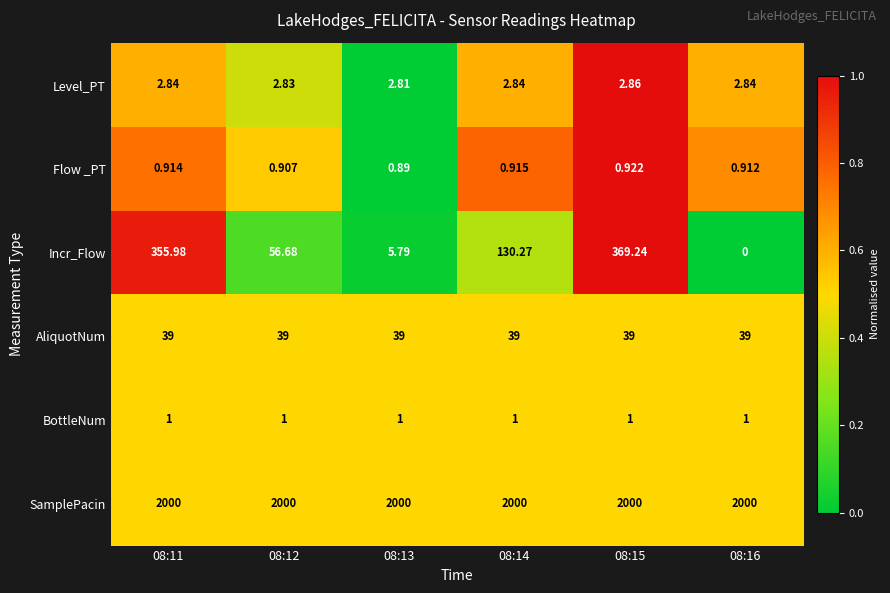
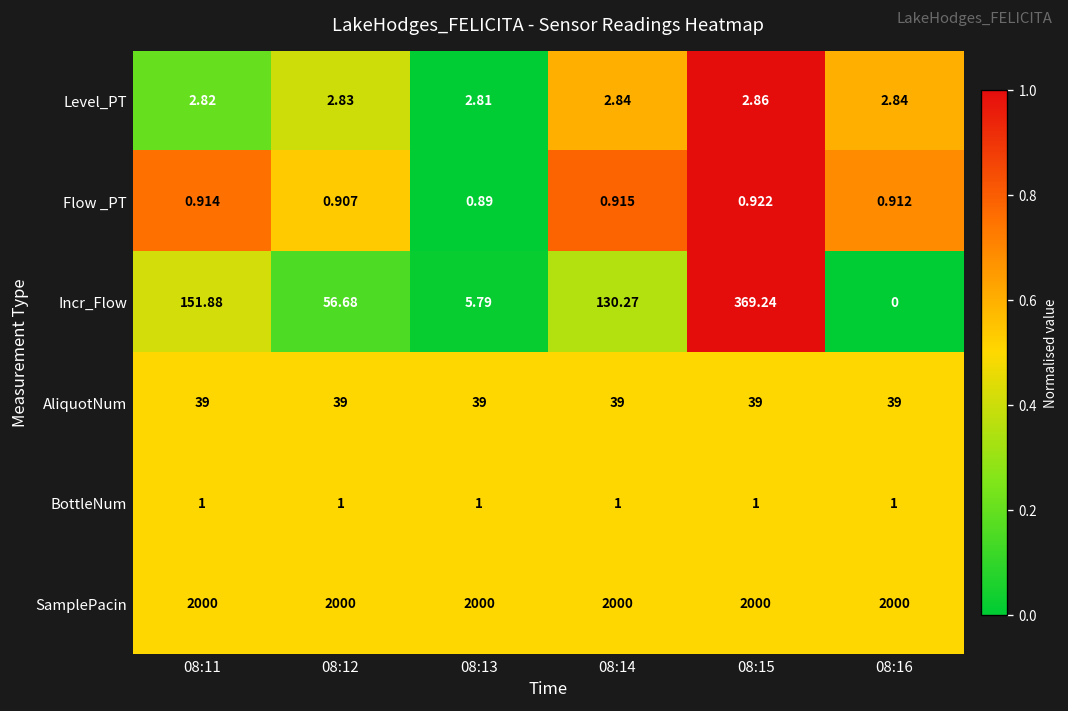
Level_PT, 08:11: 2.84 -> 2.82
Incr_Flow, 08:11: 355.98 -> 151.88
